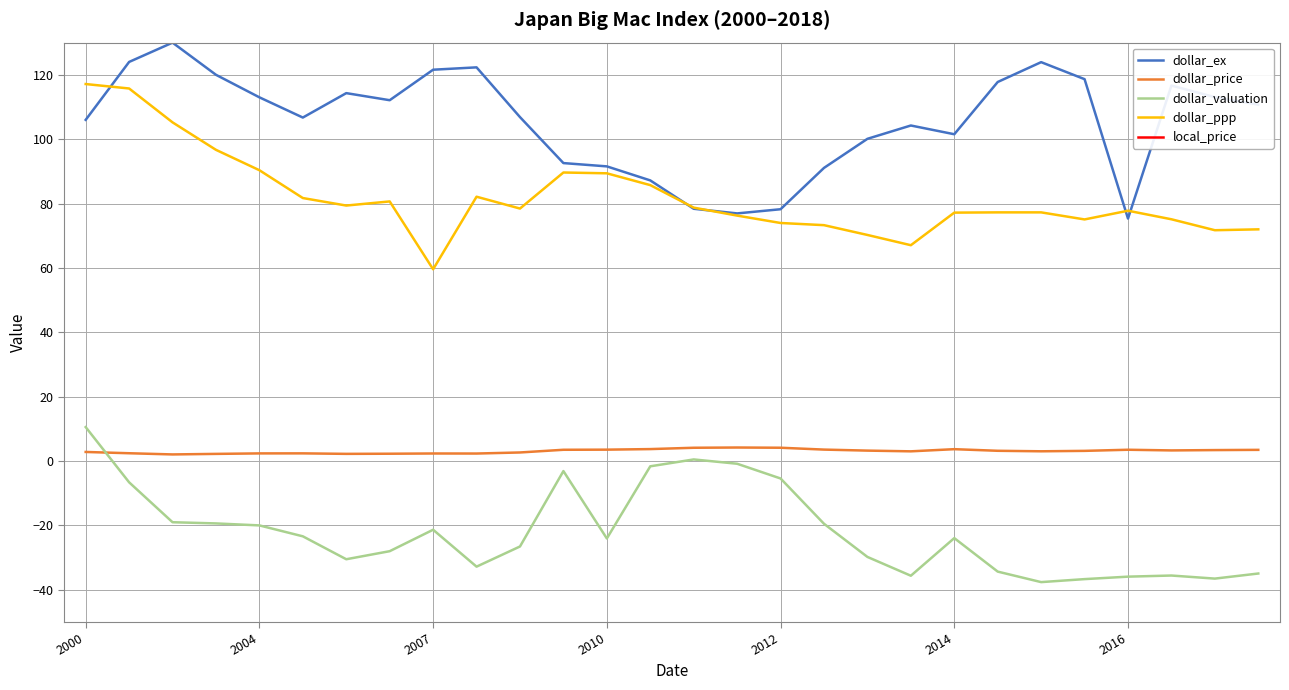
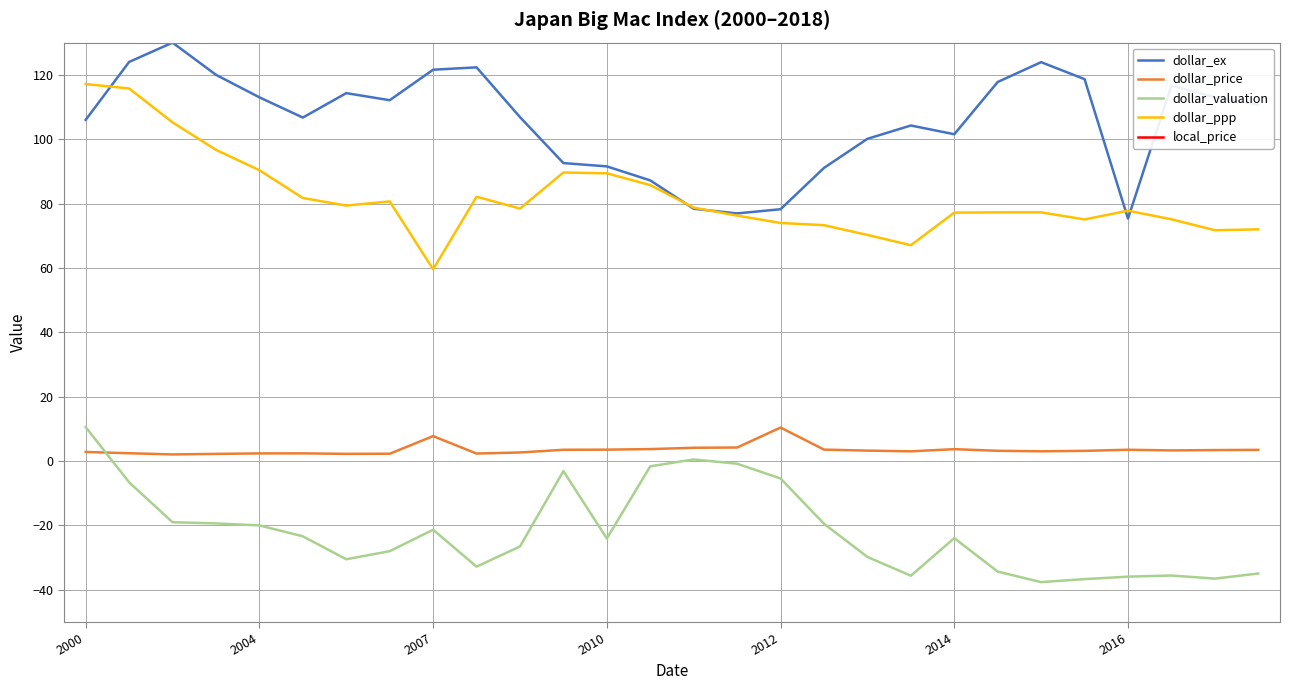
dollar_price, 2007: 2 -> 8
dollar_price, 2012: 4 -> 10
